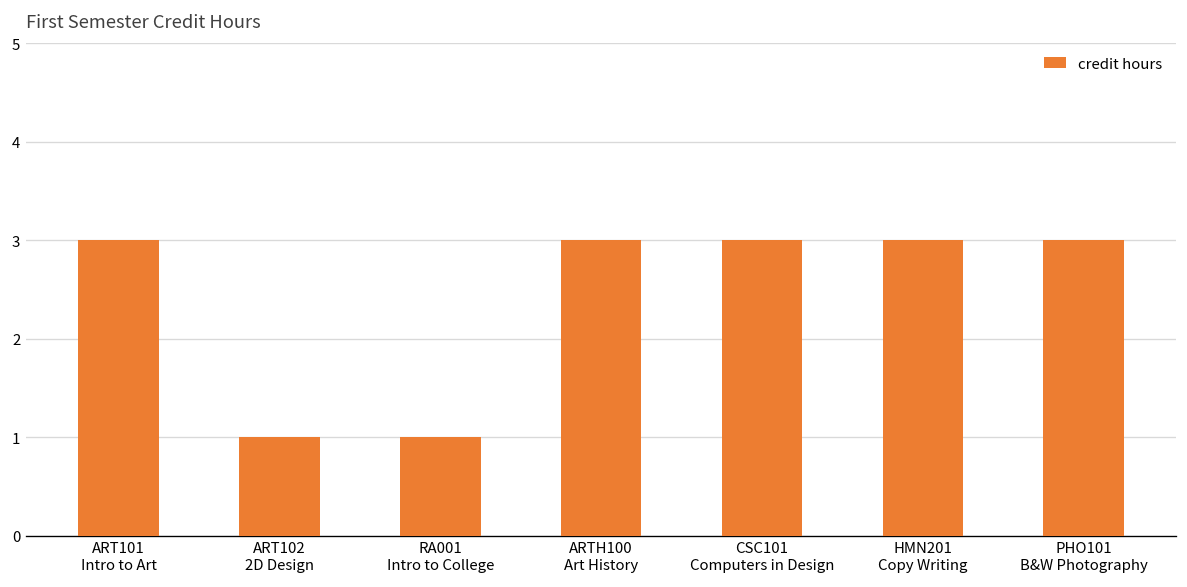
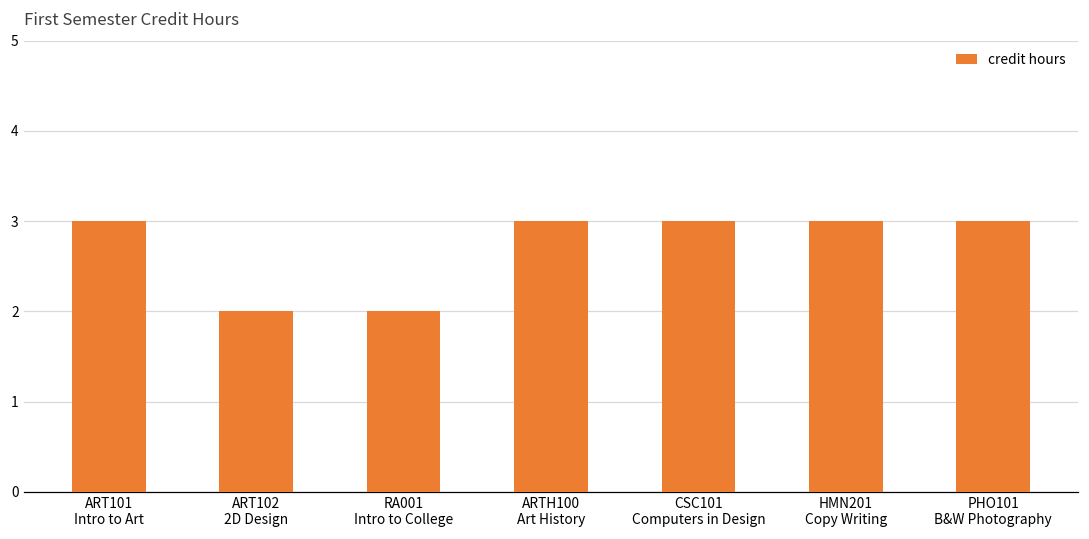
ART102 2D Design: 1 -> 2
RA001 Intro to College: 1 -> 2
